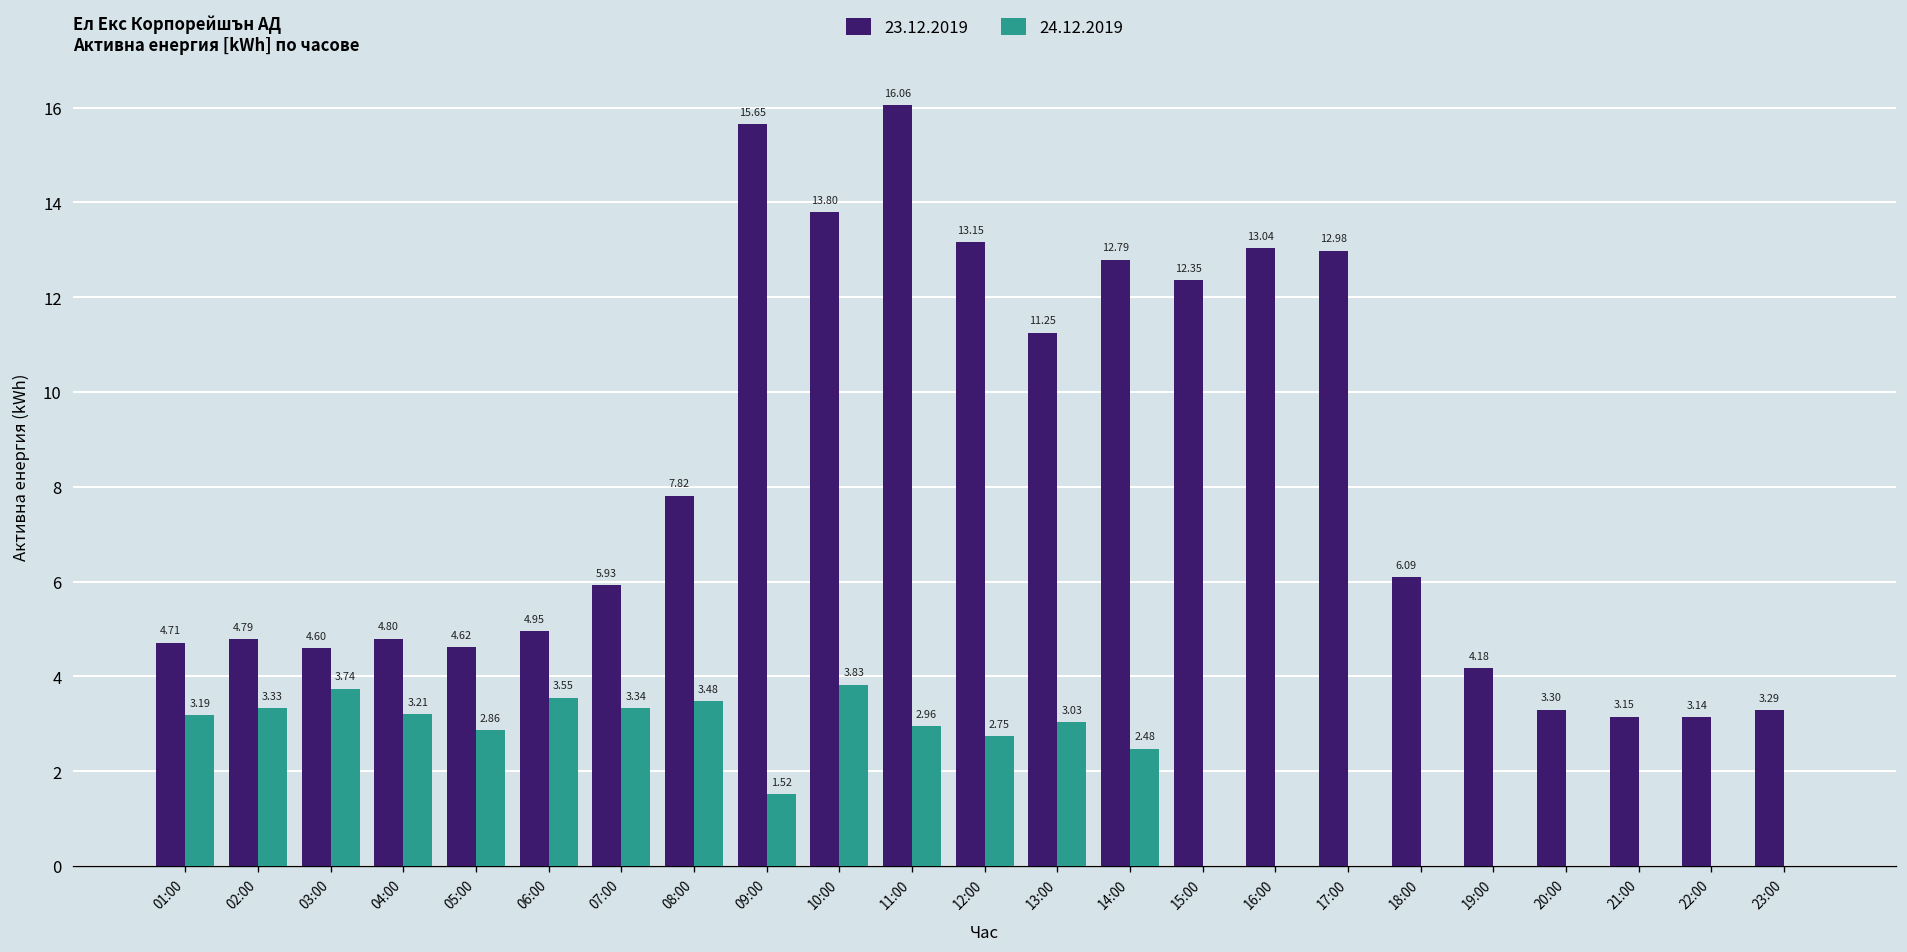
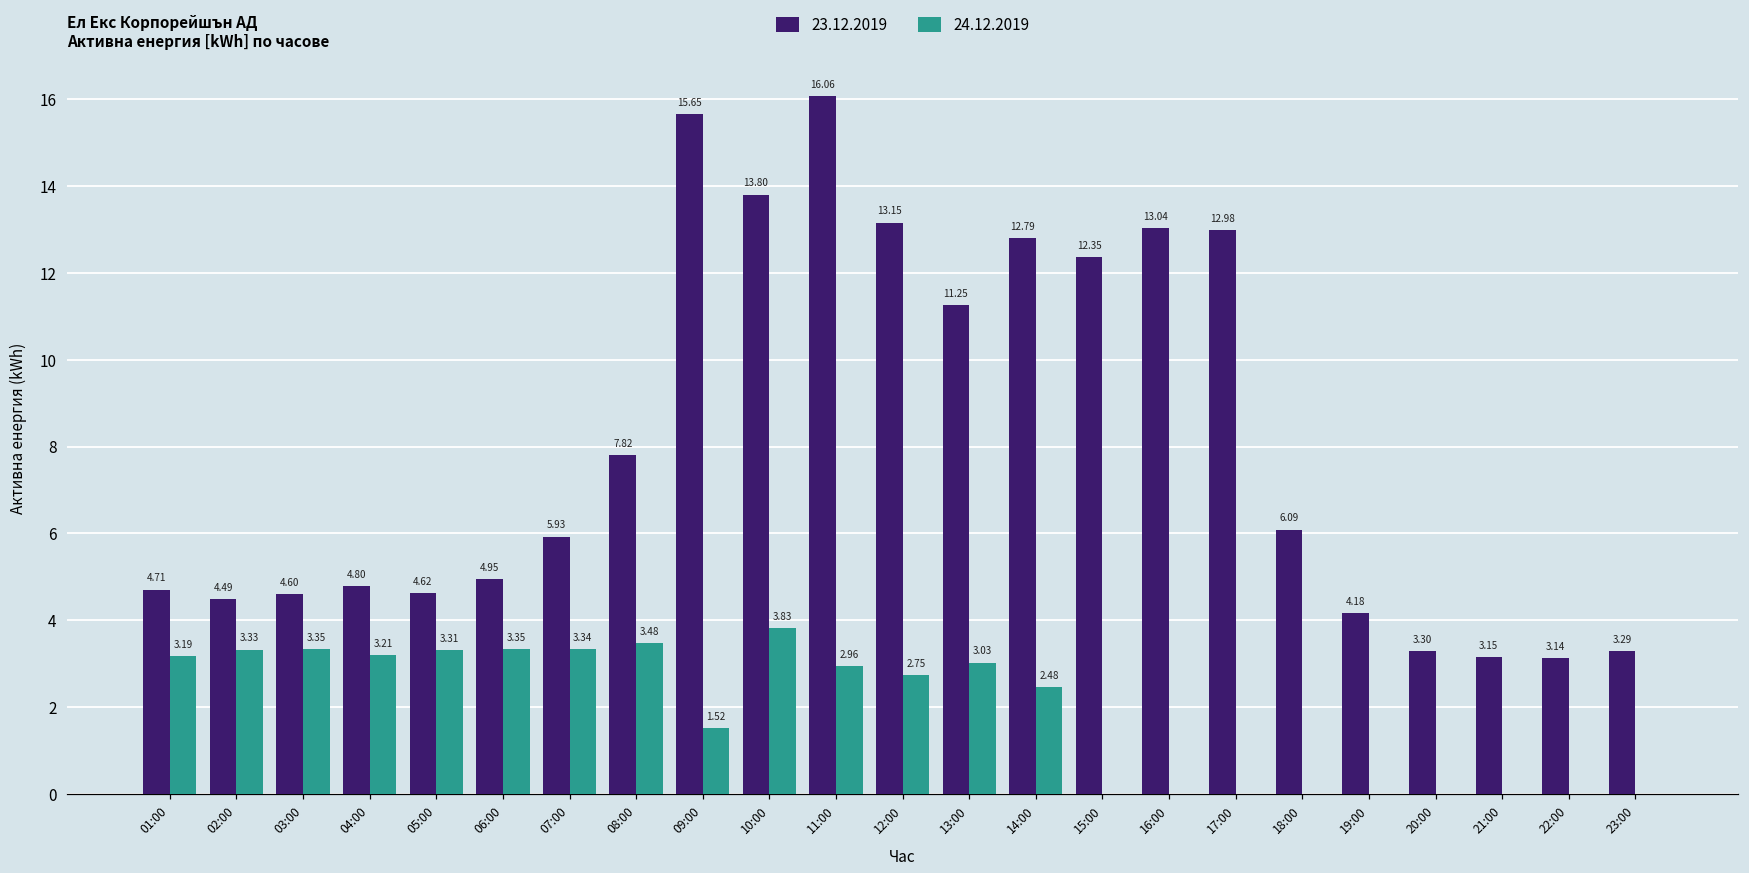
23.12.2019, 02:00: 4.79 -> 4.49
24.12.2019, 03:00: 3.74 -> 3.35
24.12.2019, 05:00: 2.86 -> 3.31
24.12.2019, 06:00: 3.55 -> 3.35
